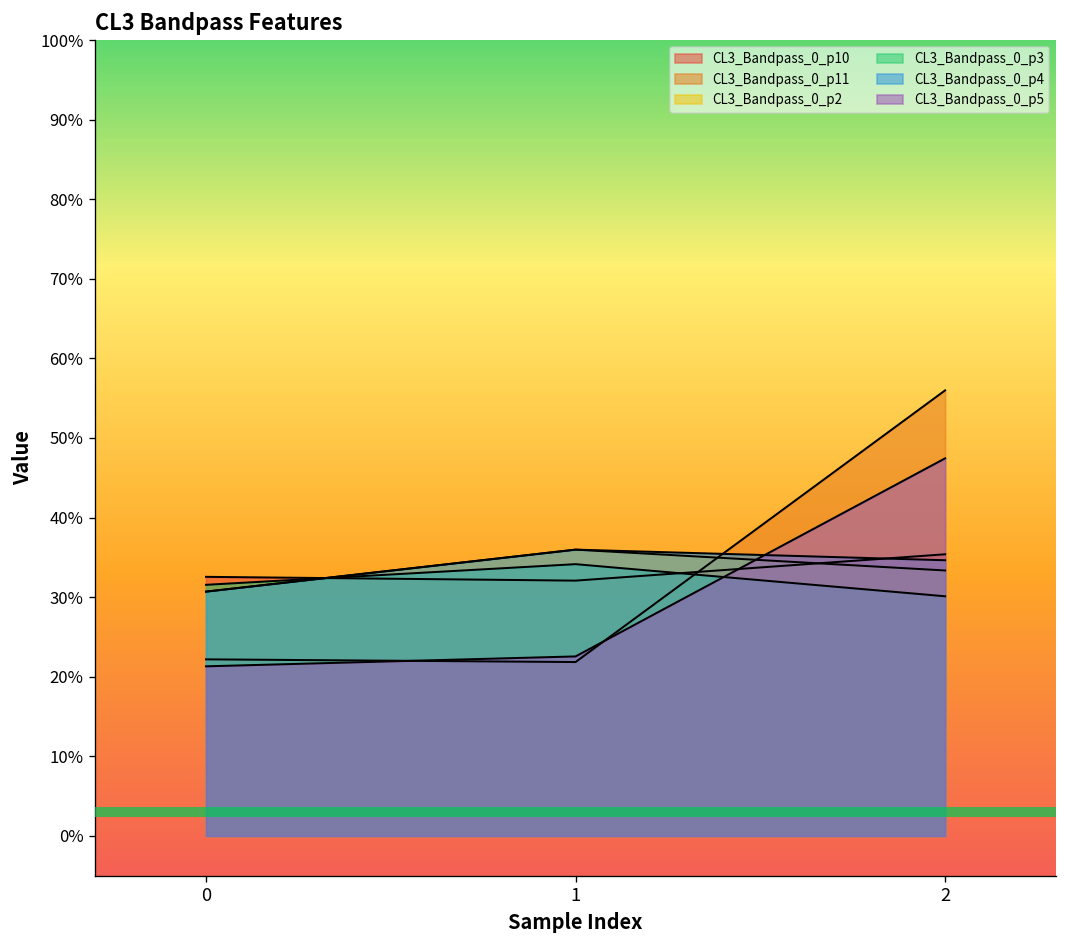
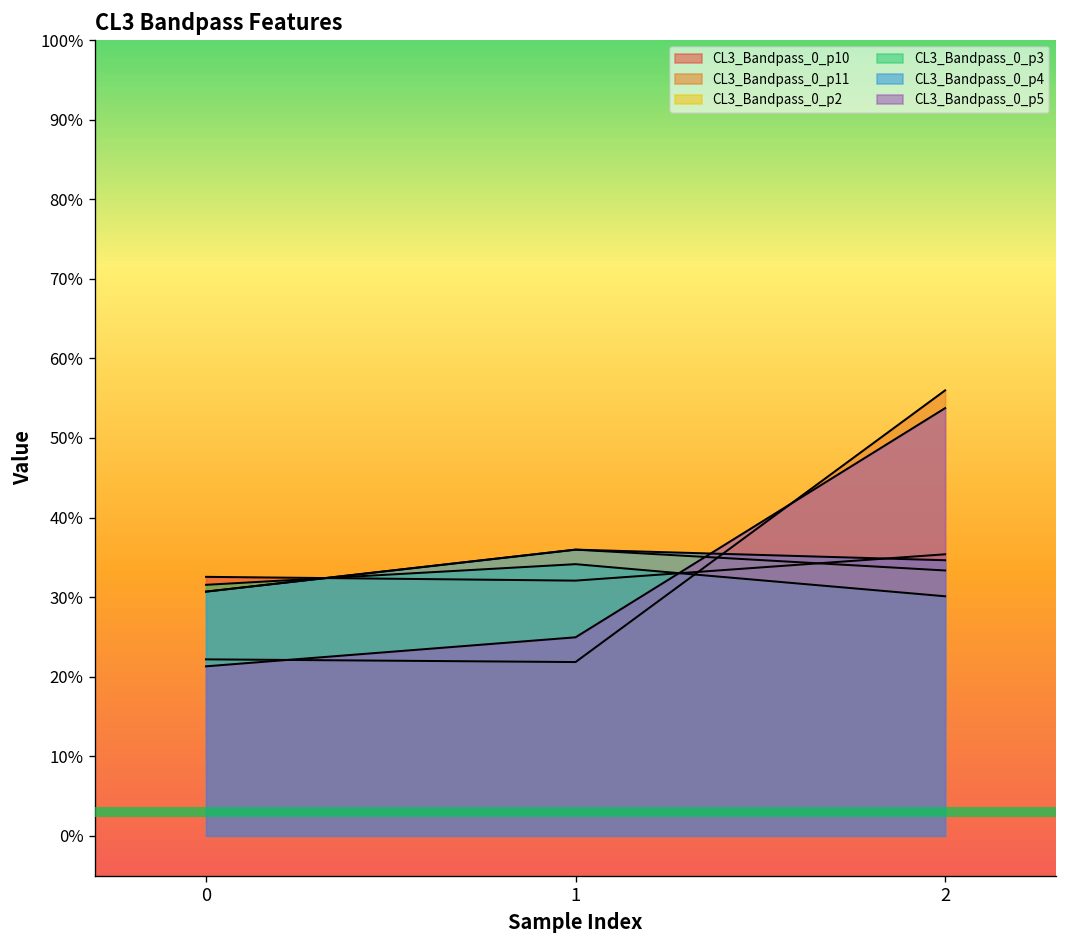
CL3_Bandpass_0_p5, 1: 23% -> 25%
CL3_Bandpass_0_p5, 2: 47% -> 54%
